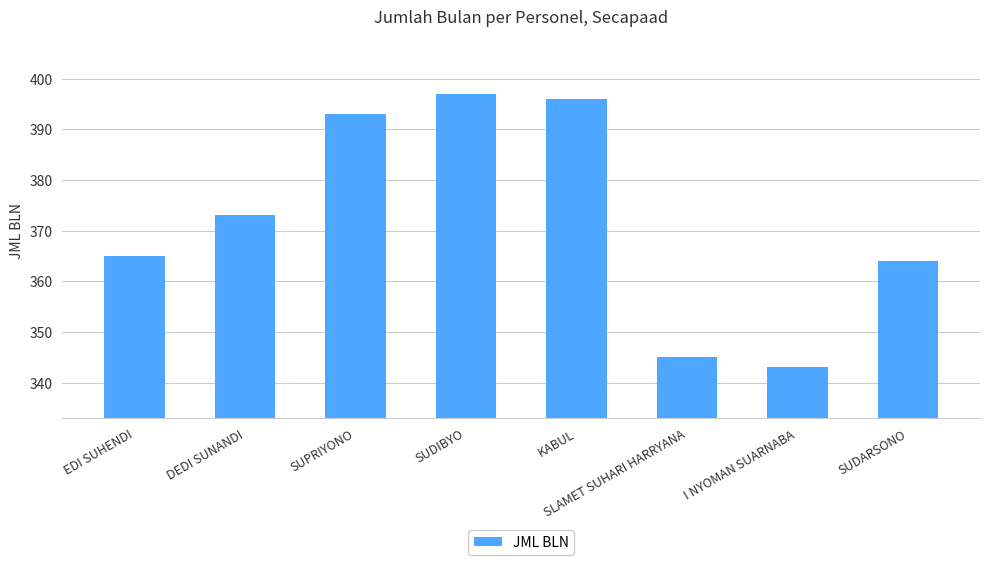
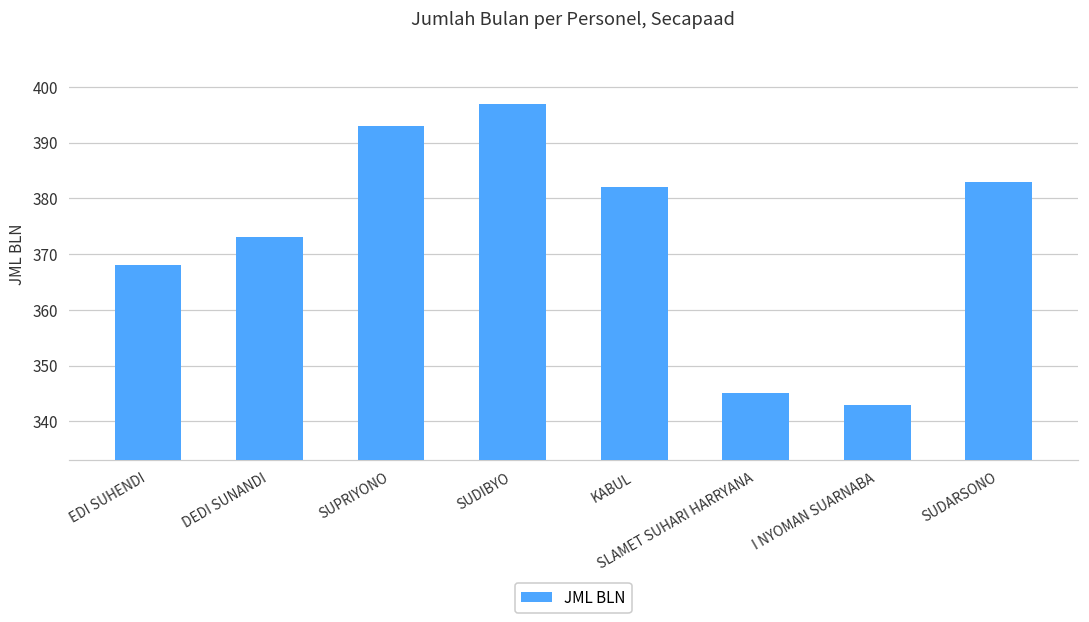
EDI SUHENDI: 365 -> 368
KABUL: 396 -> 382
SUDARSONO: 364 -> 383
